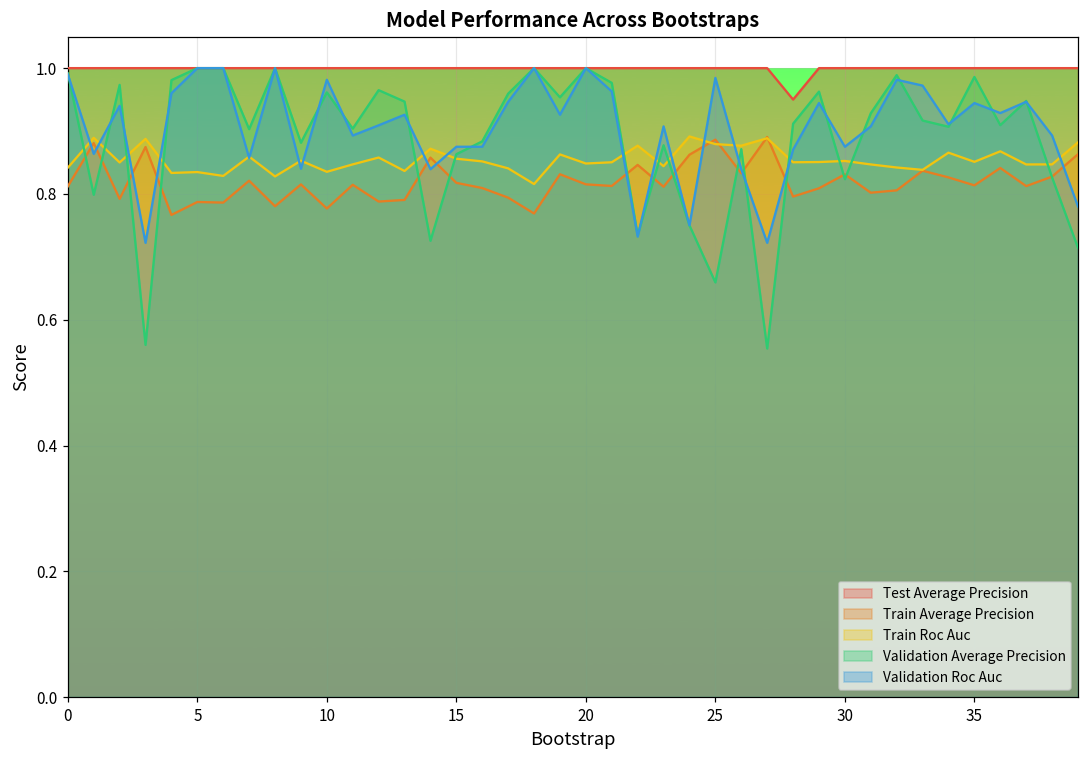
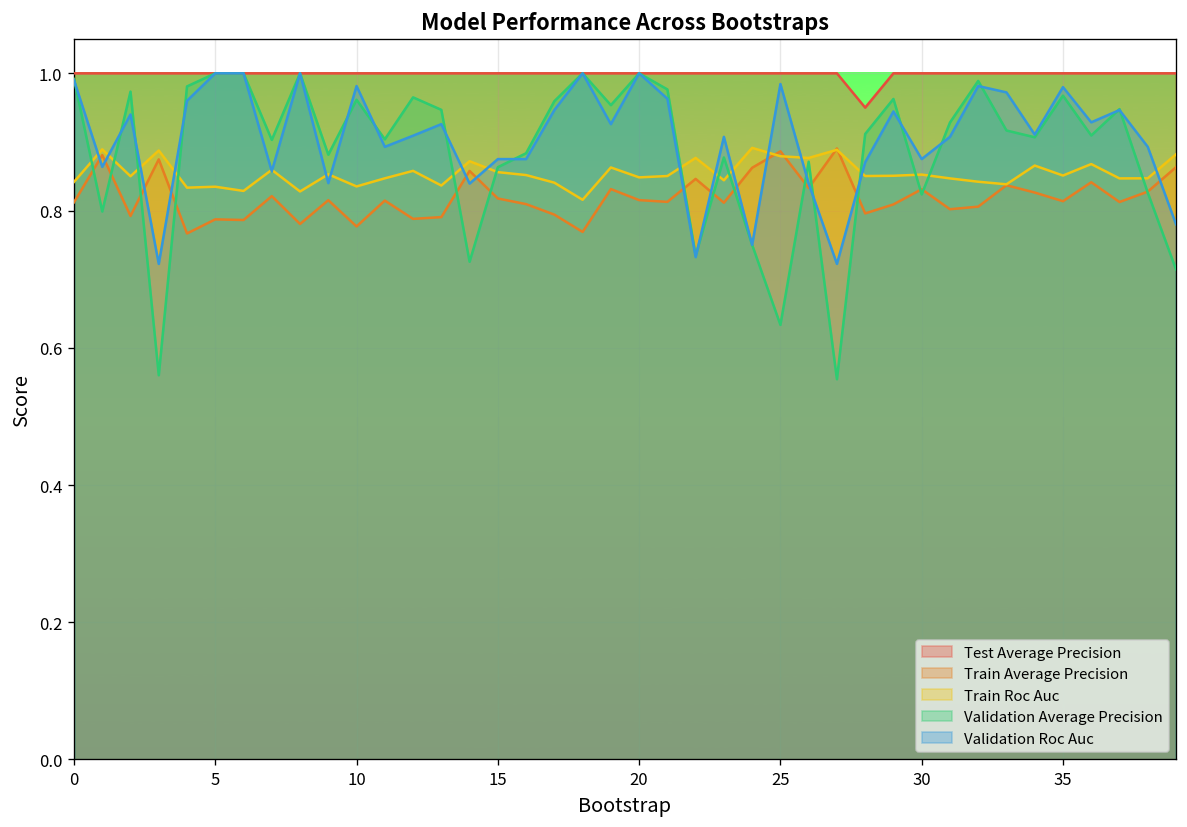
Validation Average Precision, 25: 0.66 -> 0.63
Validation Average Precision, 35: 0.99 -> 0.97
Validation Roc Auc, 35: 0.94 -> 0.98
